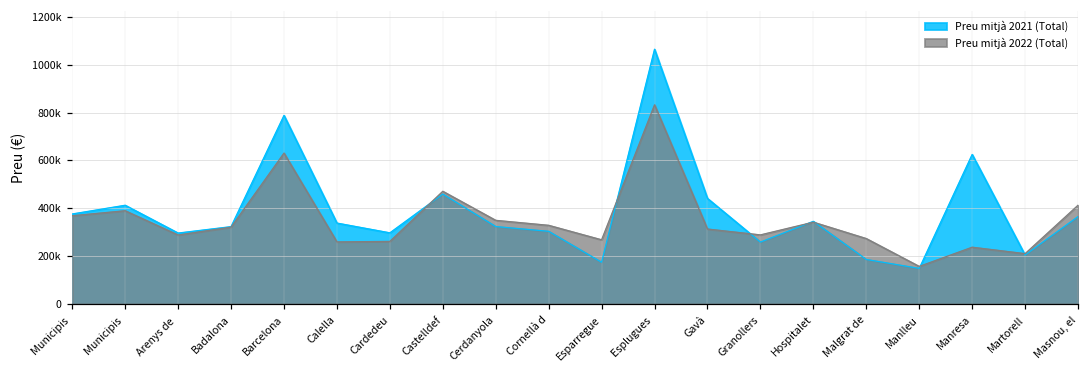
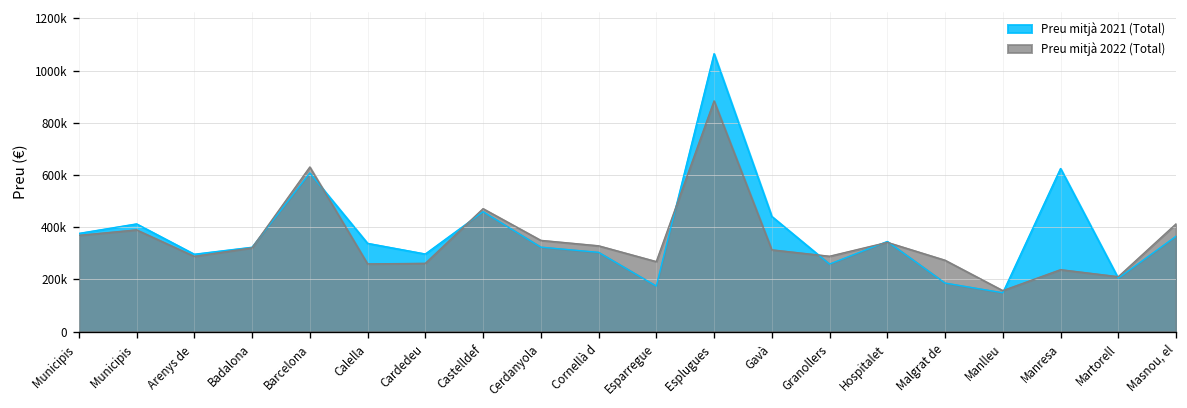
Preu mitjà 2021 (Total), Barcelona: 790000 -> 610000
Preu mitjà 2022 (Total), Esplugues: 830000 -> 880000
